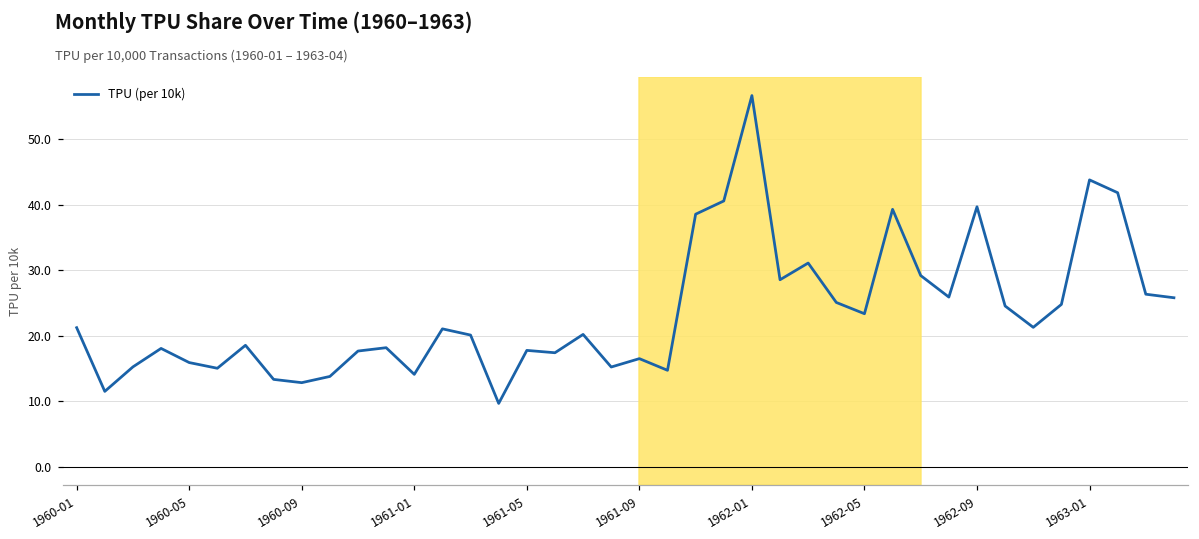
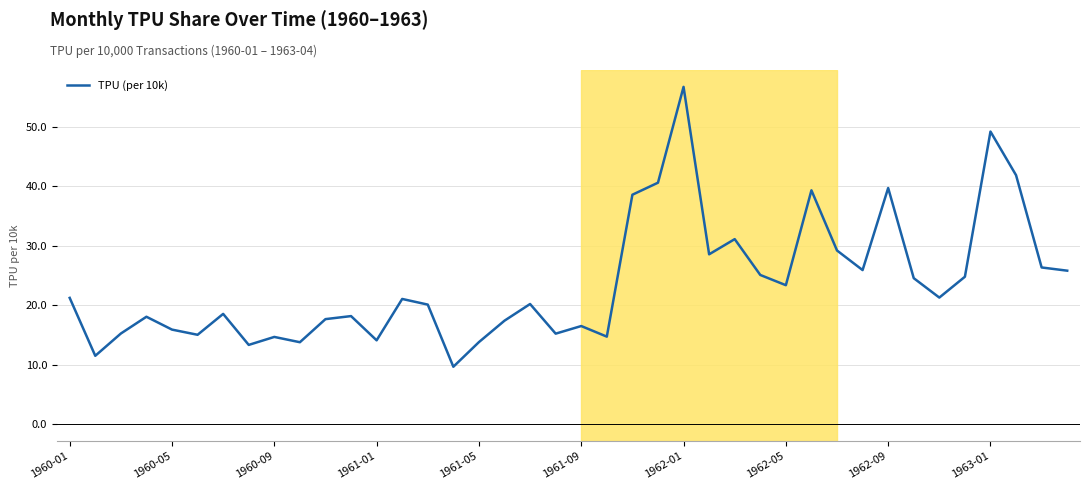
1960-09: 13 -> 15
1961-05: 18 -> 14
1963-01: 44 -> 49
